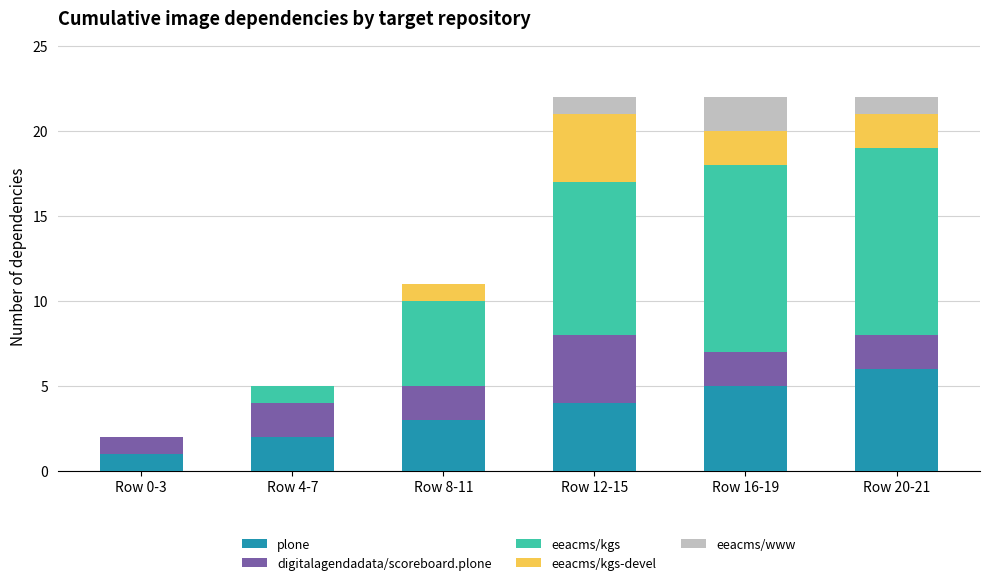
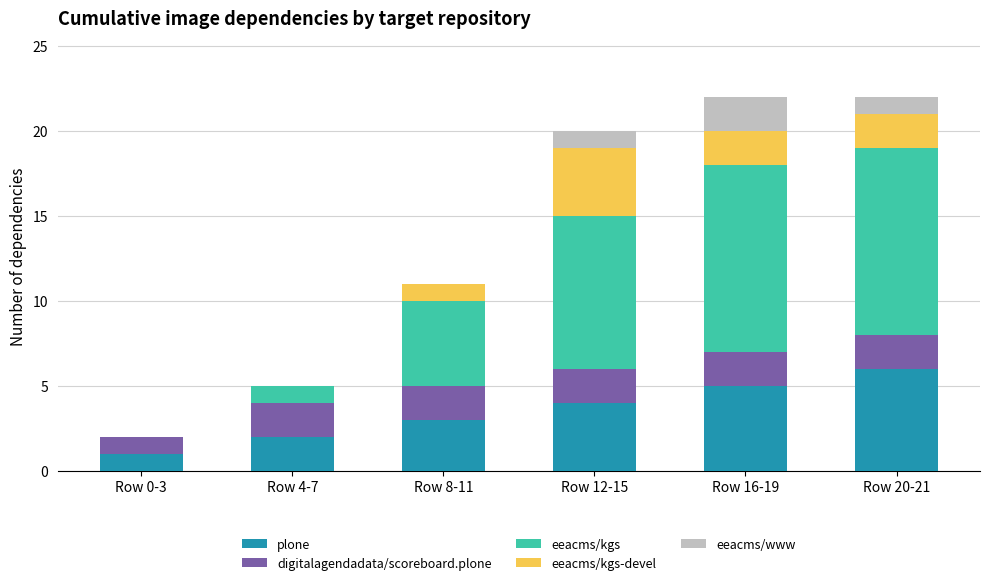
digitalagendadata/scoreboard.plone, Row 12-15: 4 -> 2
